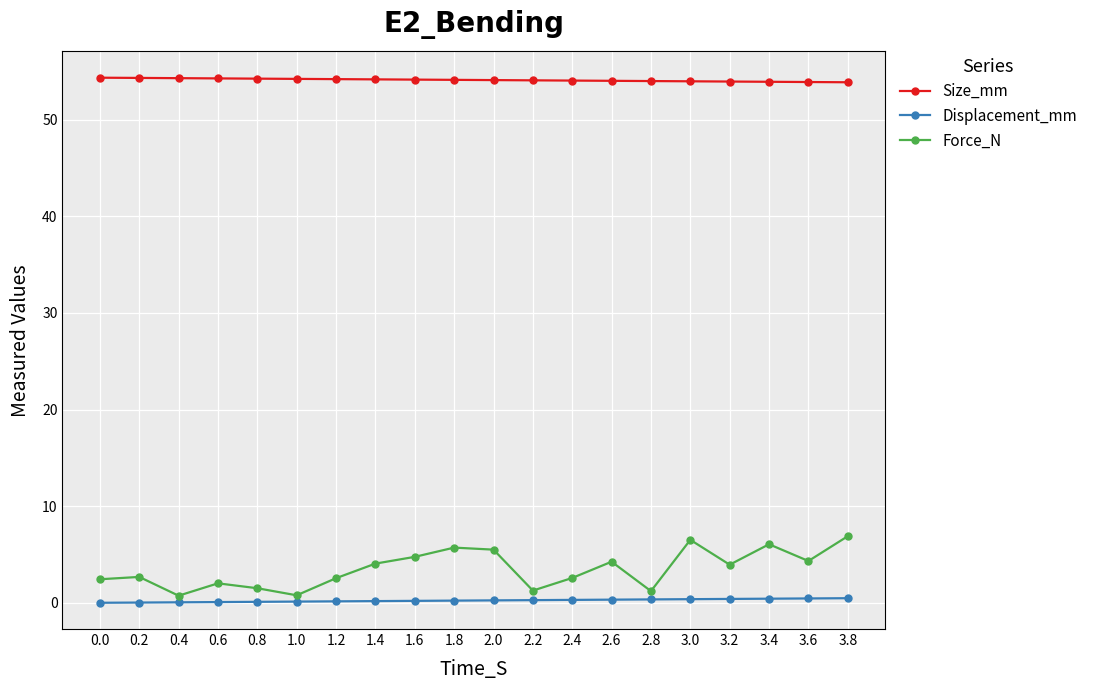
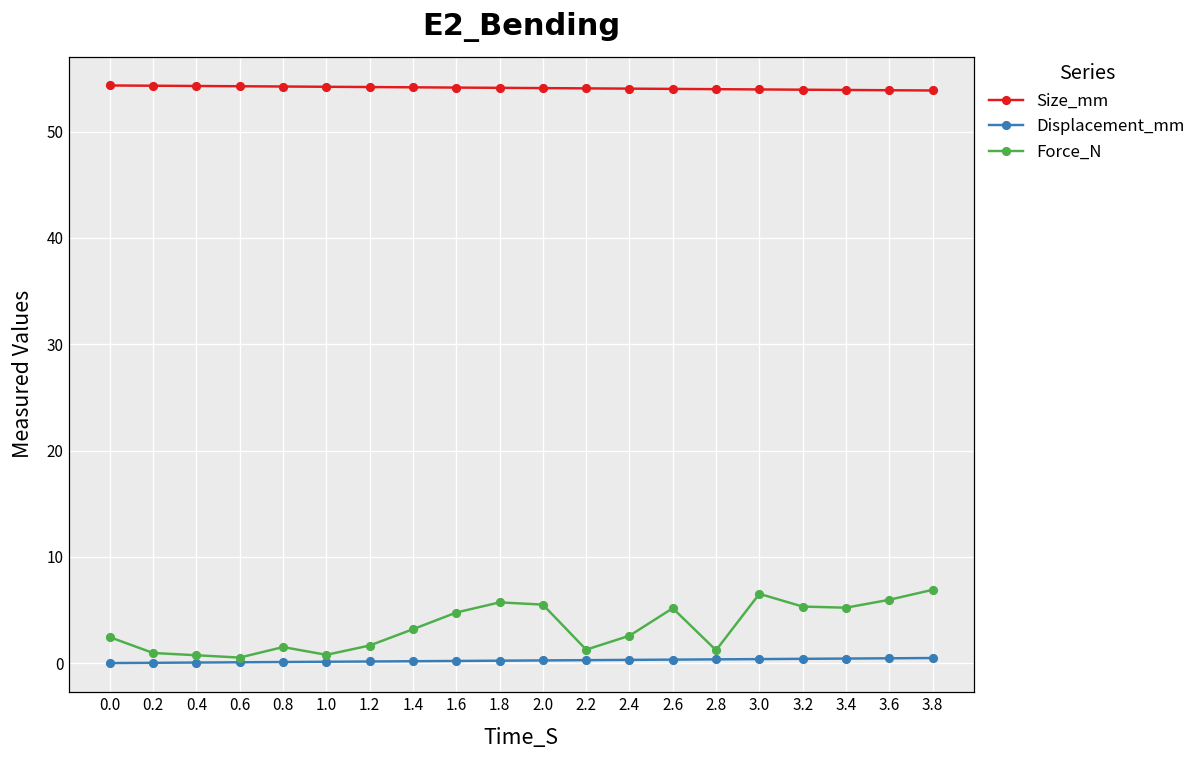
Force_N, 0.2: 3 -> 1
Force_N, 0.6: 2 -> 1
Force_N, 1.2: 3 -> 2
Force_N, 1.4: 4 -> 3
Force_N, 2.6: 4 -> 5
Force_N, 3.2: 4 -> 5
Force_N, 3.4: 6 -> 5
Force_N, 3.6: 4 -> 6
